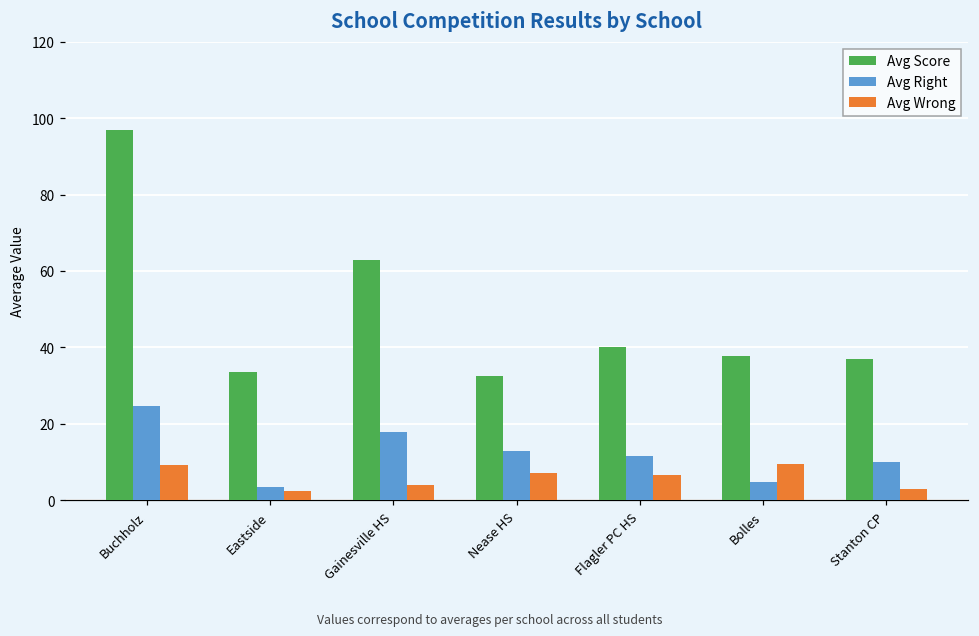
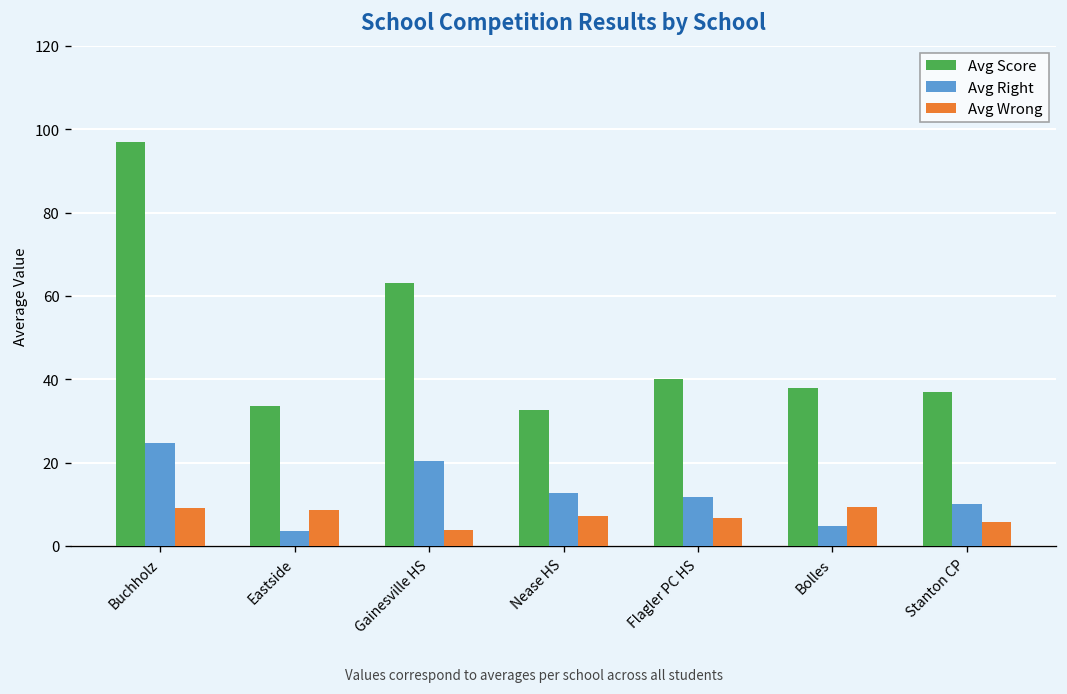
Avg Wrong, Eastside: 2 -> 9
Avg Right, Gainesville HS: 18 -> 20
Avg Wrong, Stanton CP: 3 -> 6
